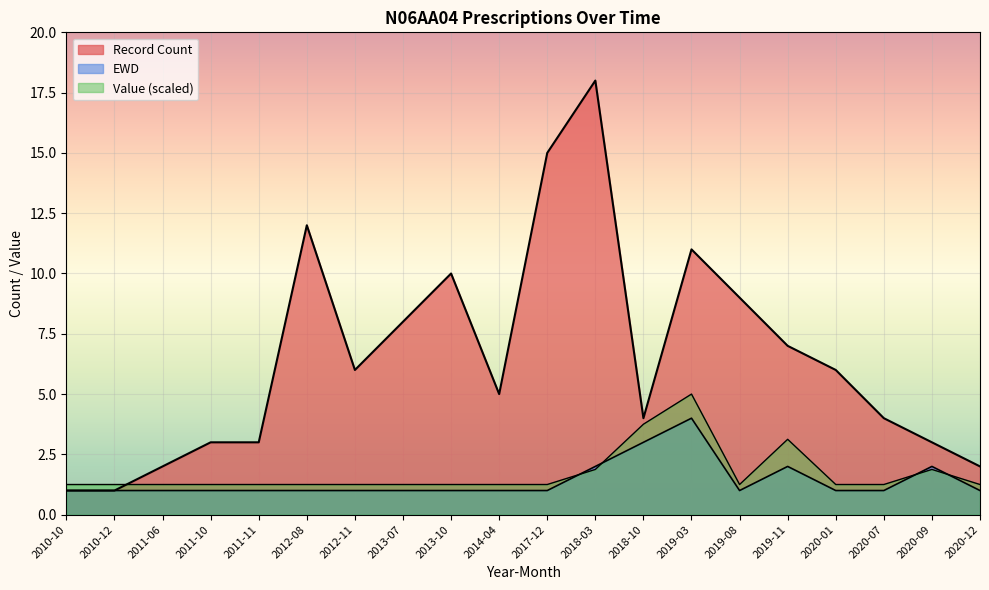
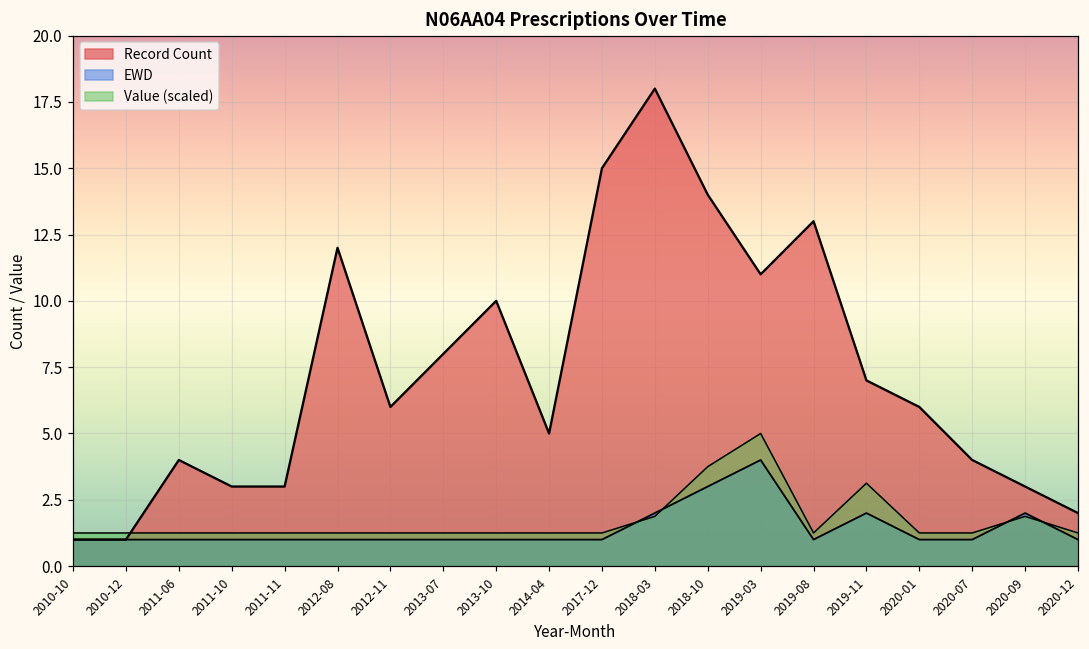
Record Count, 2011-06: 2 -> 4
Record Count, 2018-10: 4 -> 14
Record Count, 2019-08: 9 -> 13
